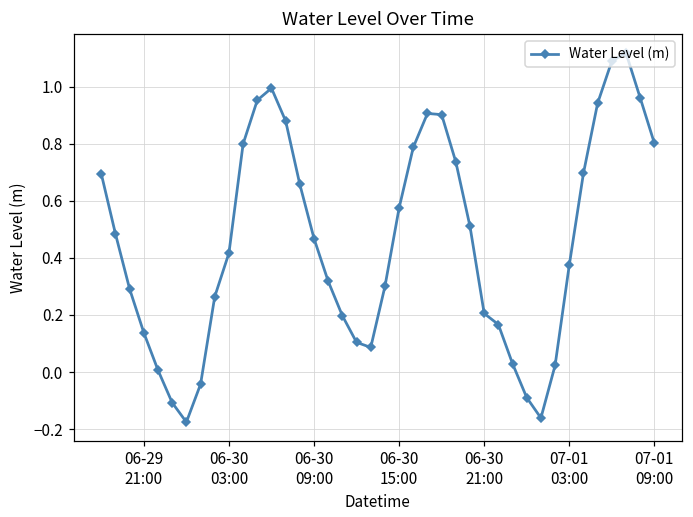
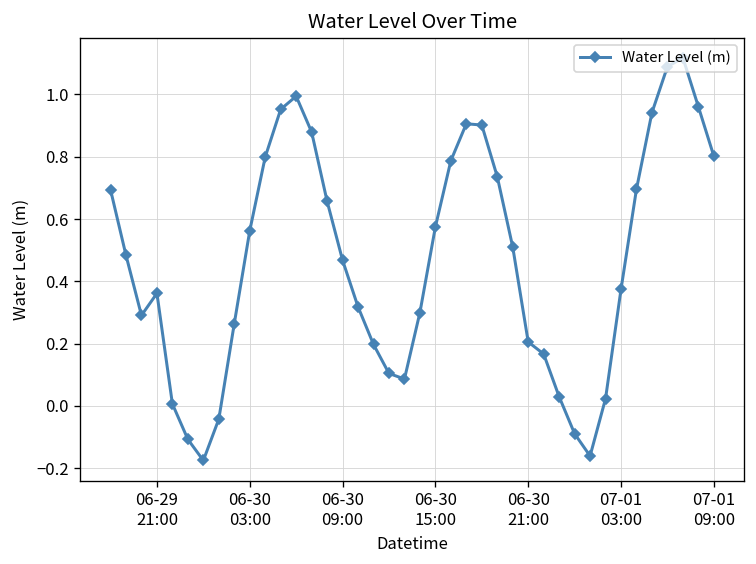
06-29 21:00: 0.14 -> 0.36
06-30 03:00: 0.42 -> 0.56
